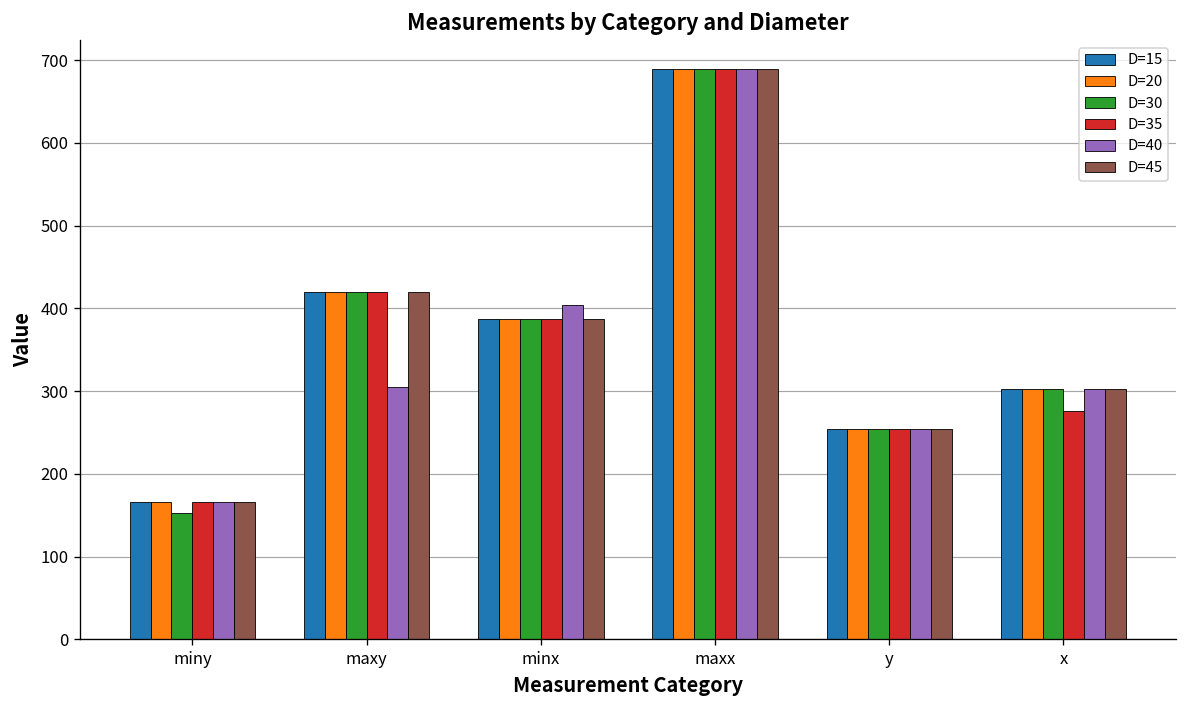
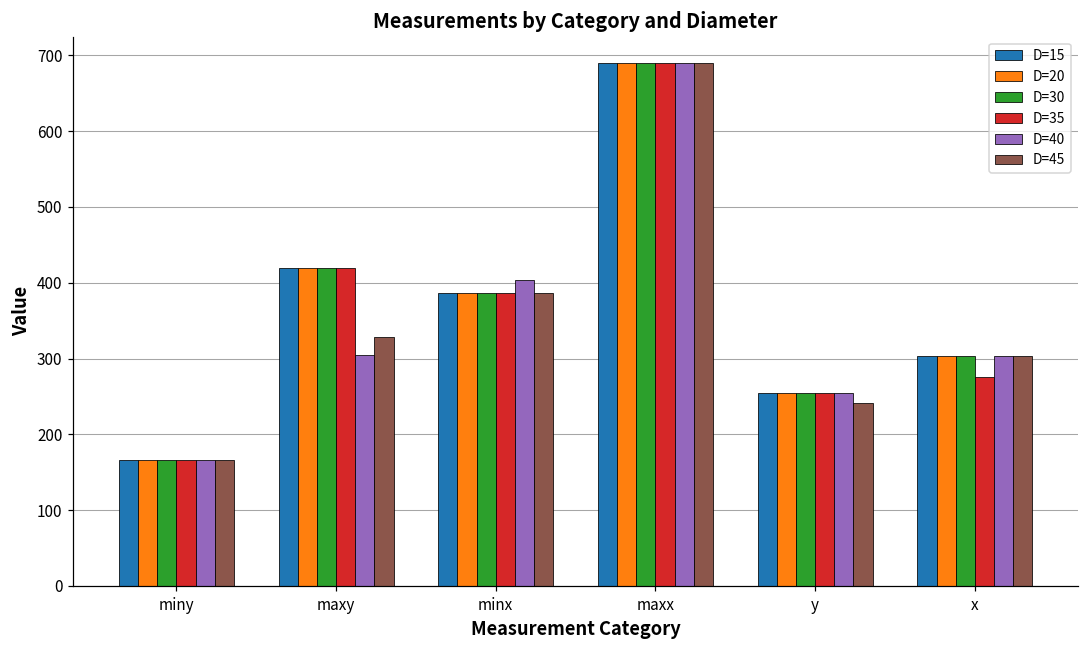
D=30, miny: 150 -> 170
D=45, maxy: 420 -> 330
D=45, y: 250 -> 240
